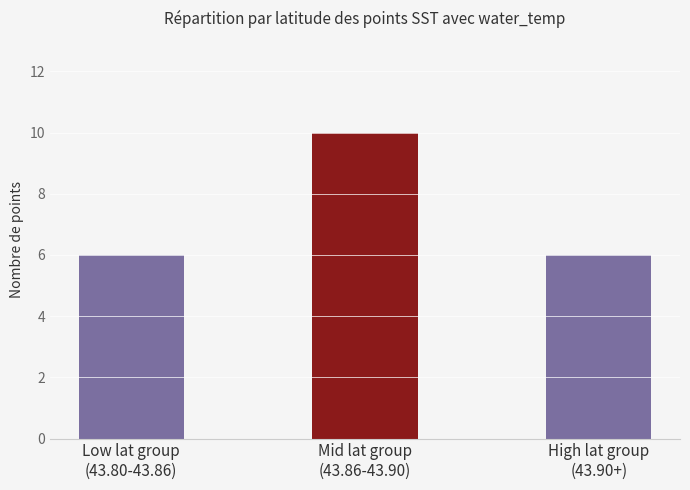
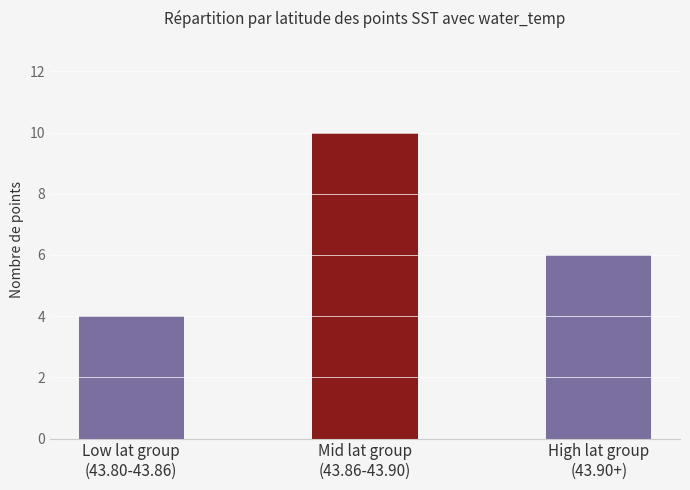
Low lat group (43.80-43.86): 6 -> 4
